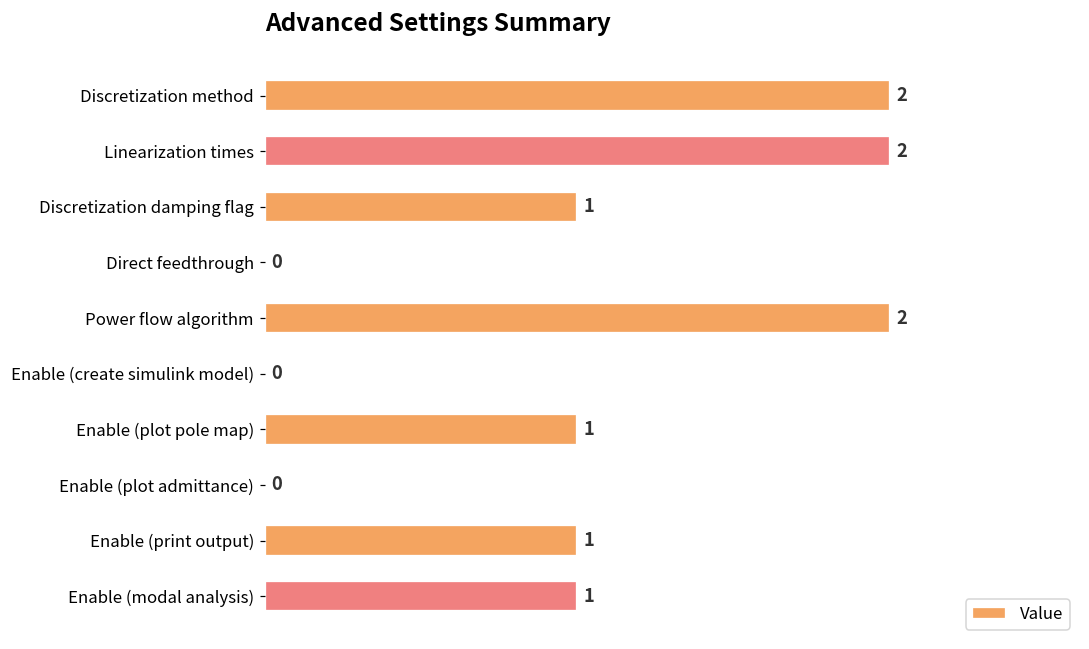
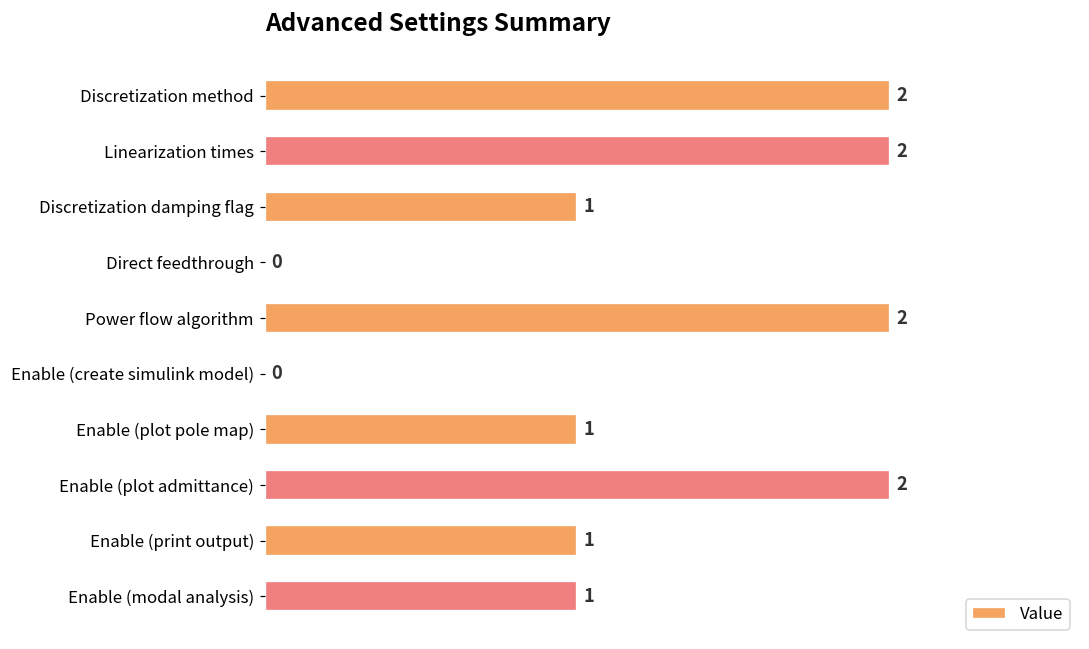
Enable (plot admittance): 0 -> 2
